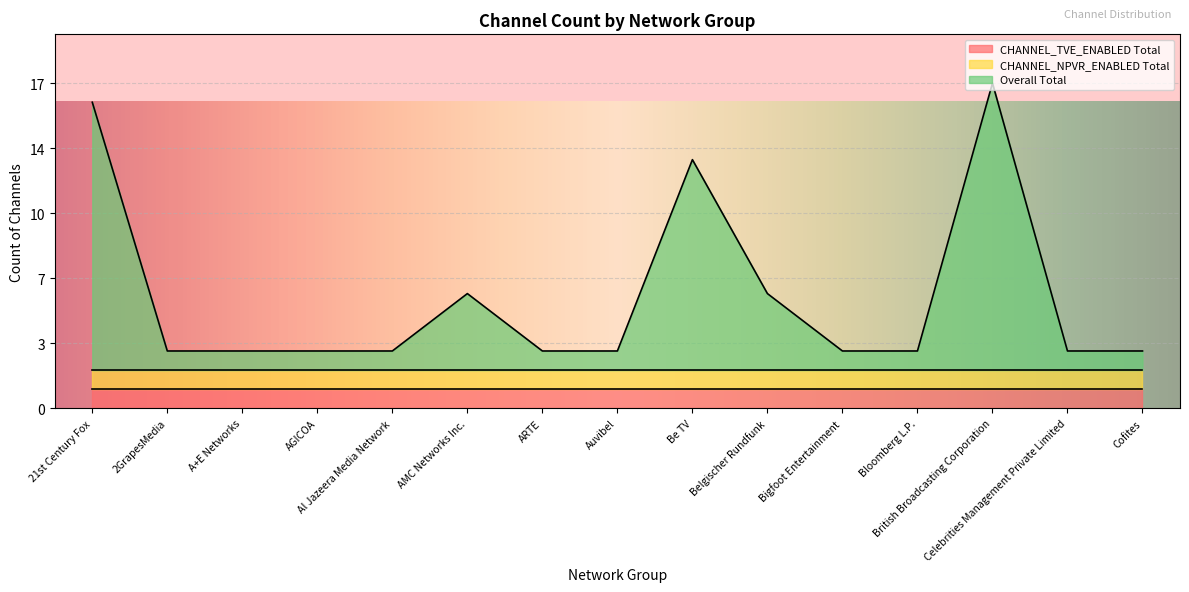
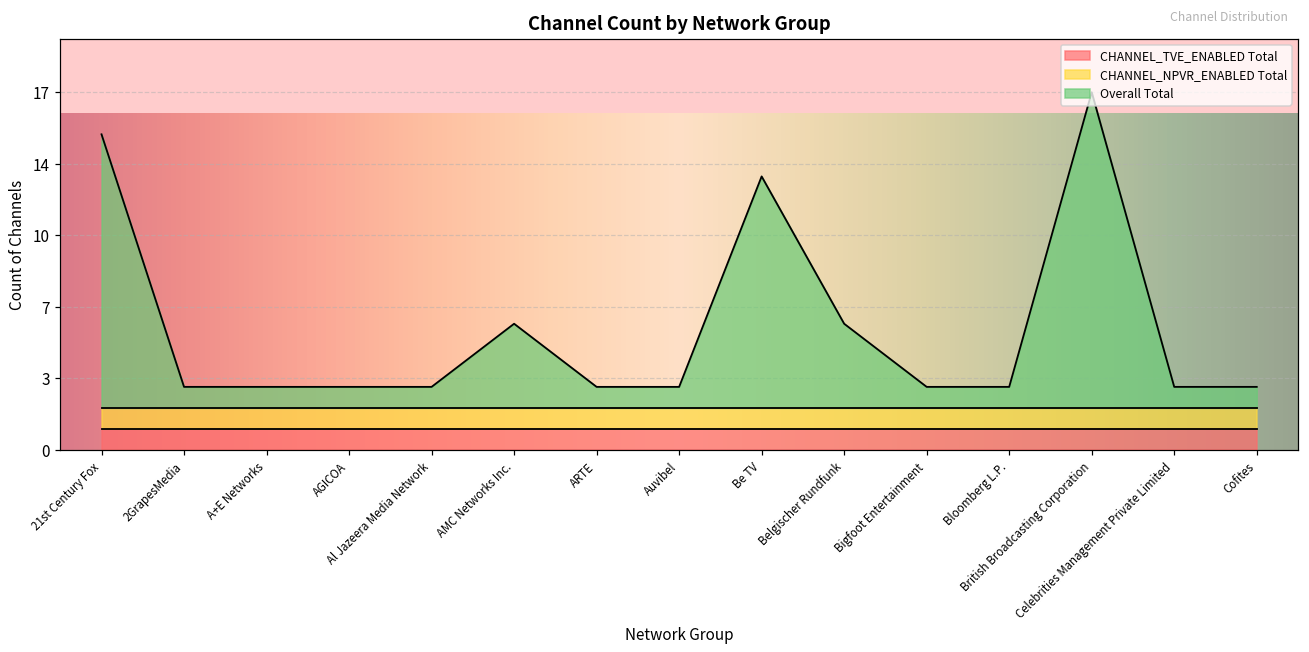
Overall Total, 21st Century Fox: 16.0 -> 15.0
